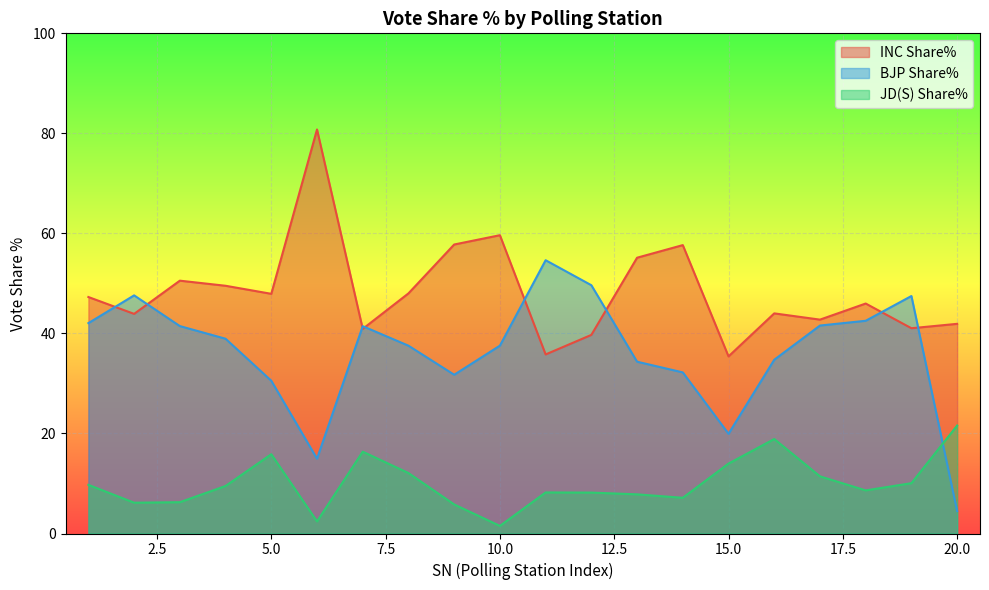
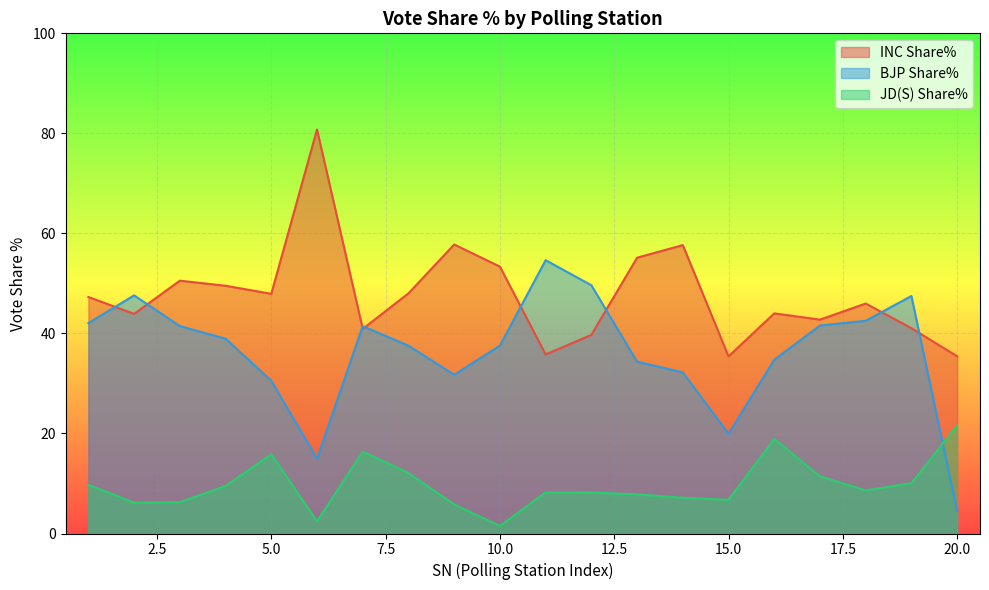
INC Share%, 10.0: 60 -> 53
JD(S) Share%, 15.0: 14 -> 7
INC Share%, 20.0: 42 -> 35
